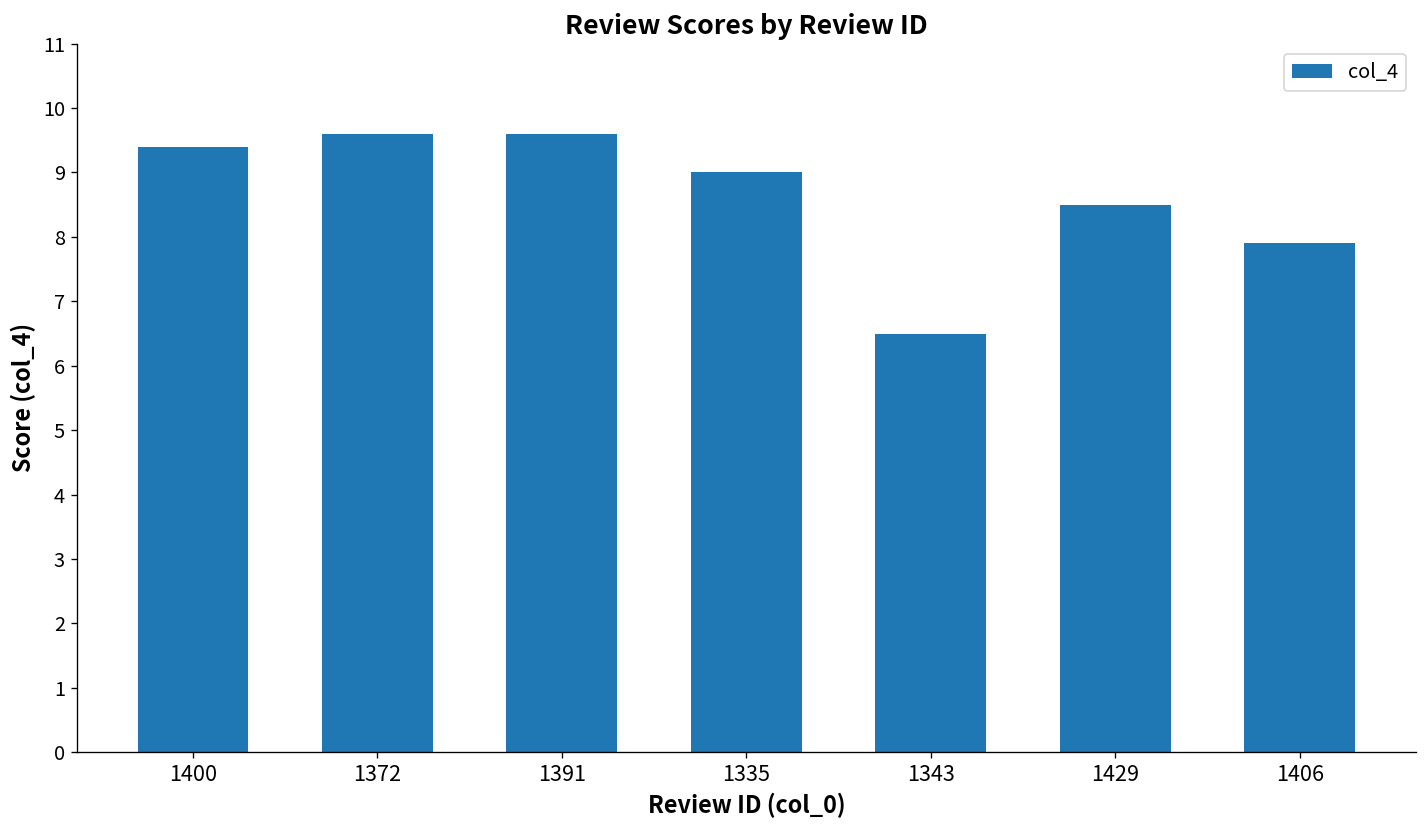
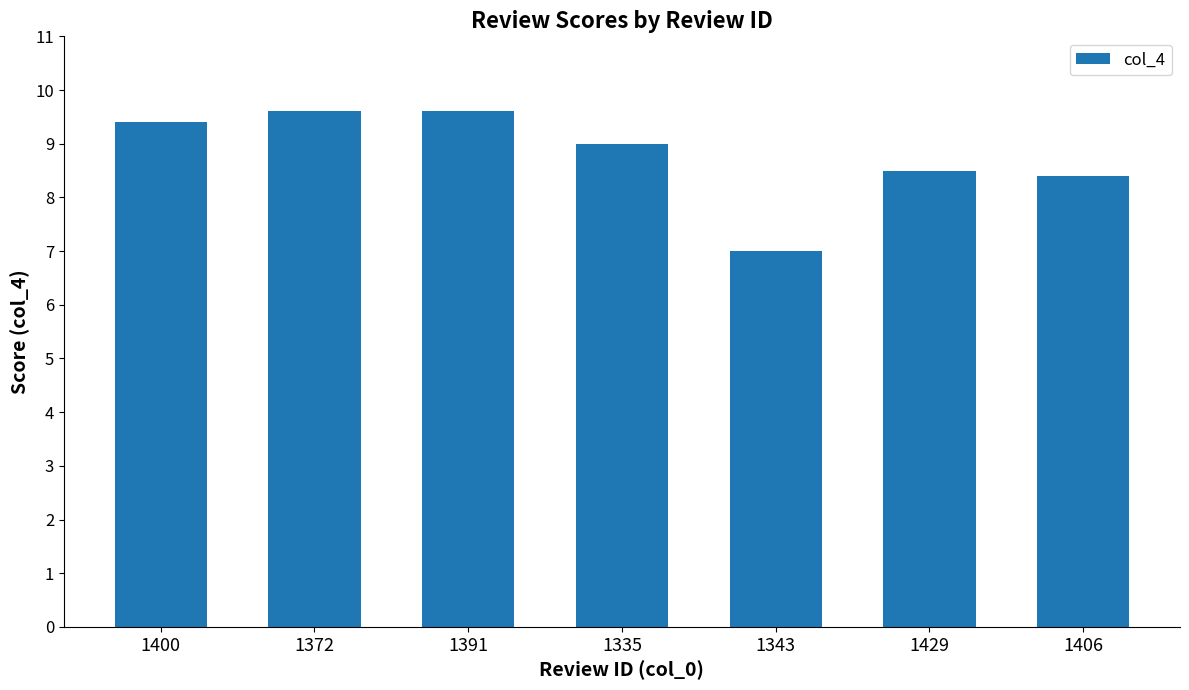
1343: 6.5 -> 7.0
1406: 7.9 -> 8.4
